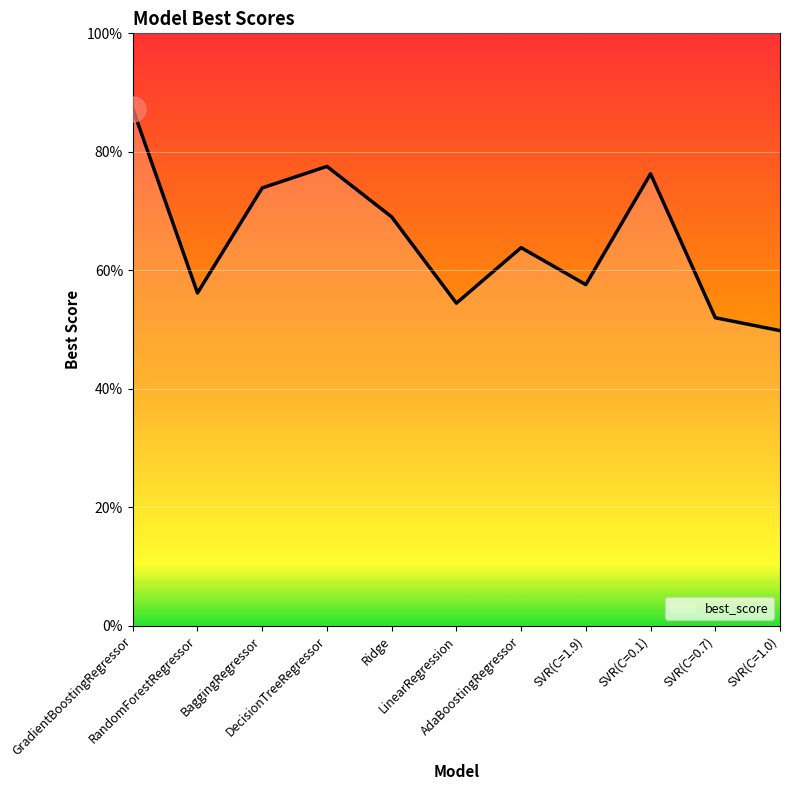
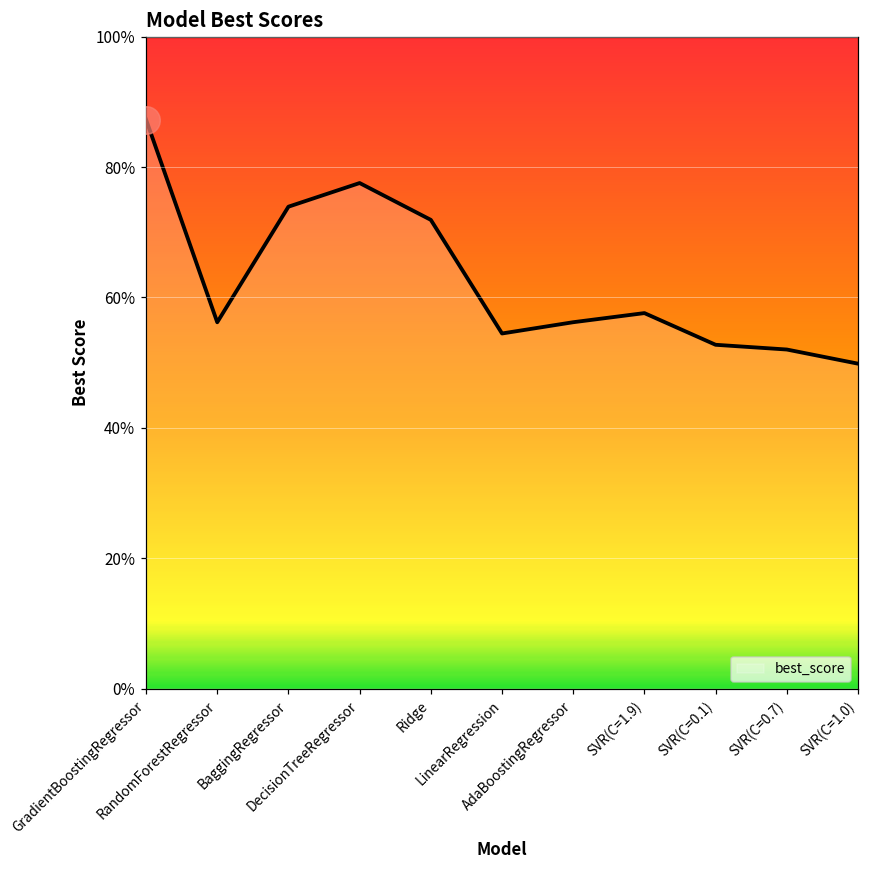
best_score, Ridge: 69% -> 72%
best_score, AdaBoostingRegressor: 64% -> 56%
best_score, SVR(C=0.1): 76% -> 53%
